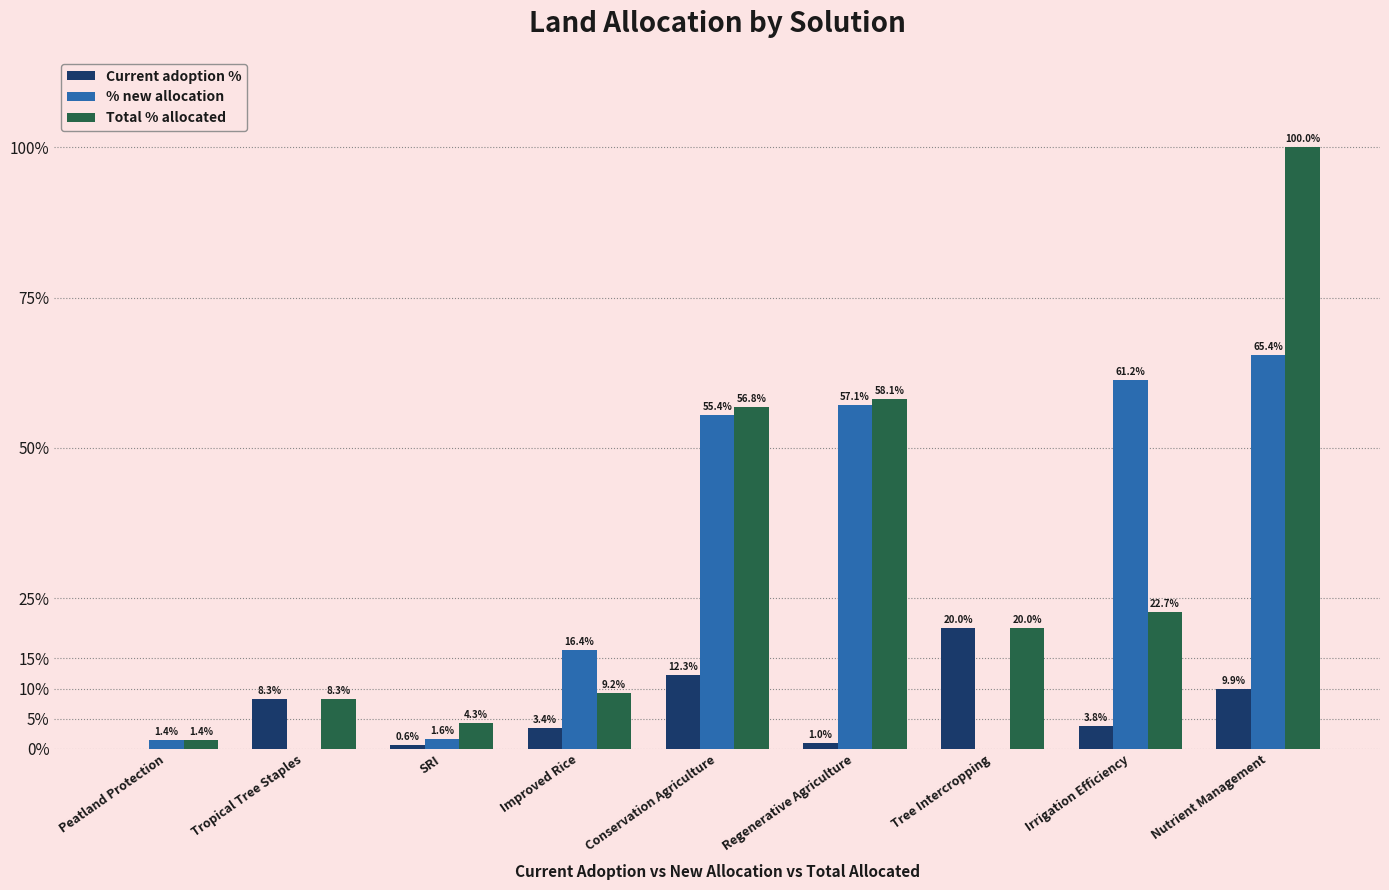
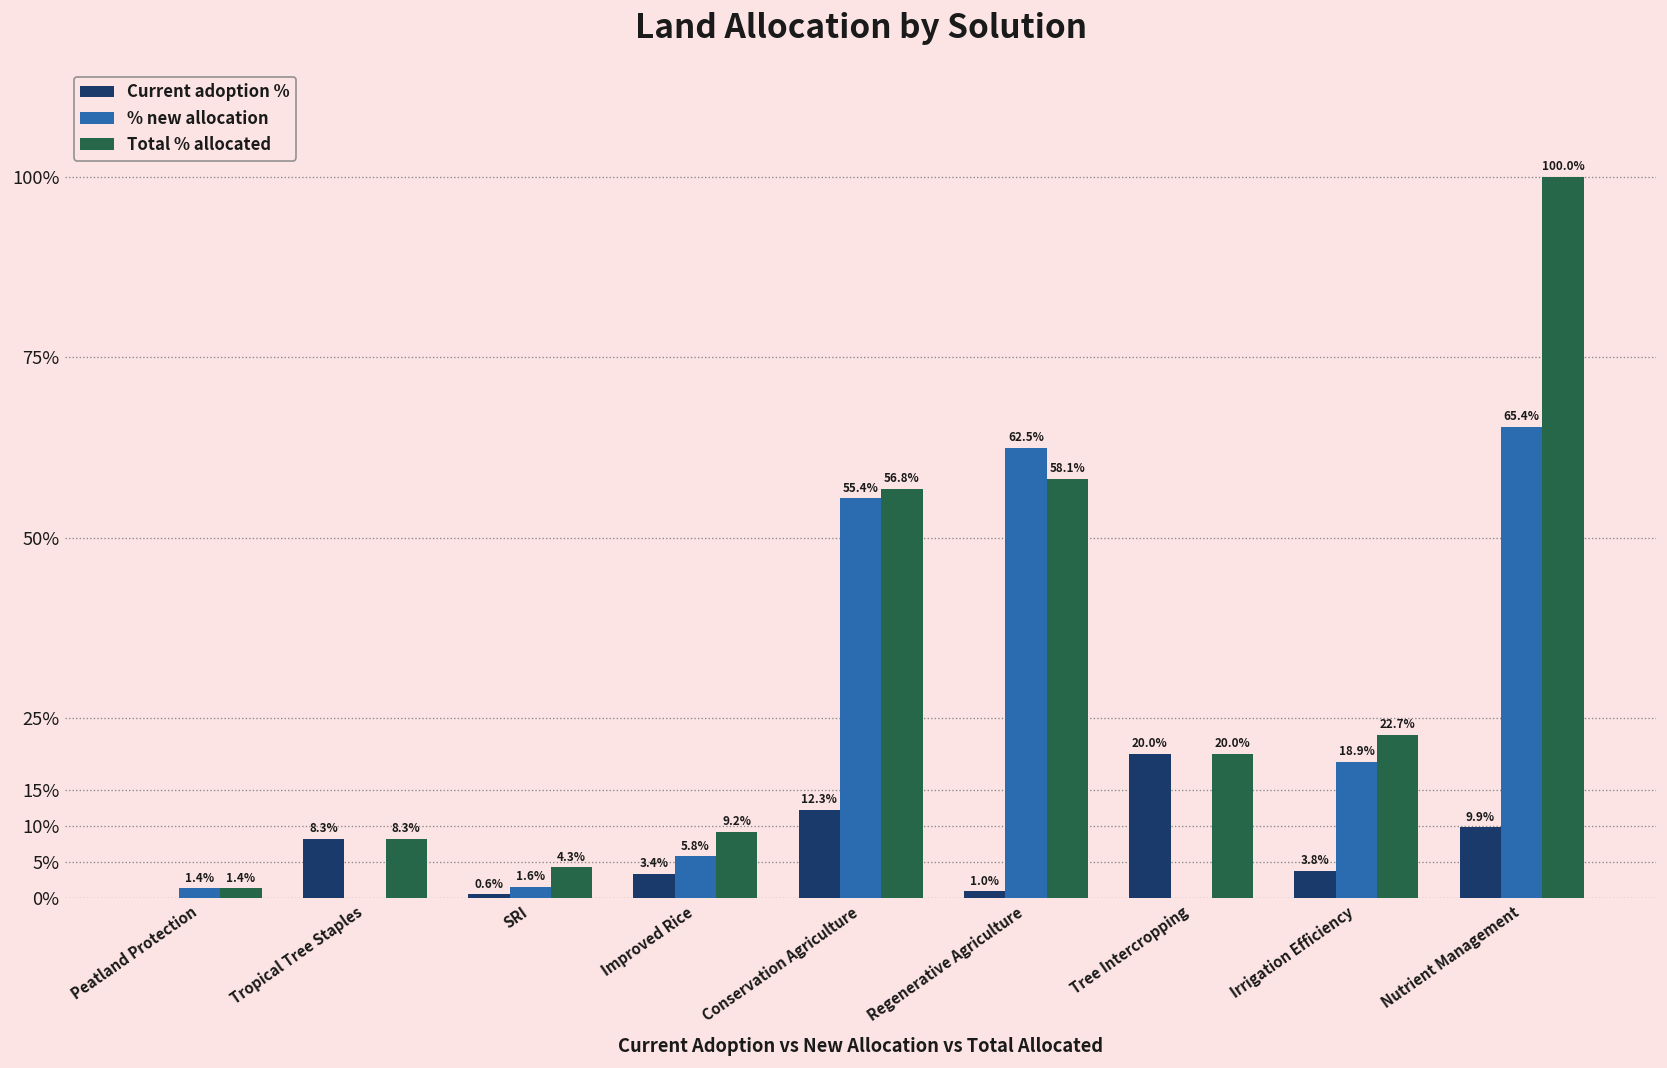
% new allocation, Improved Rice: 16.4% -> 5.8%
% new allocation, Regenerative Agriculture: 57.1% -> 62.5%
% new allocation, Irrigation Efficiency: 61.2% -> 18.9%
